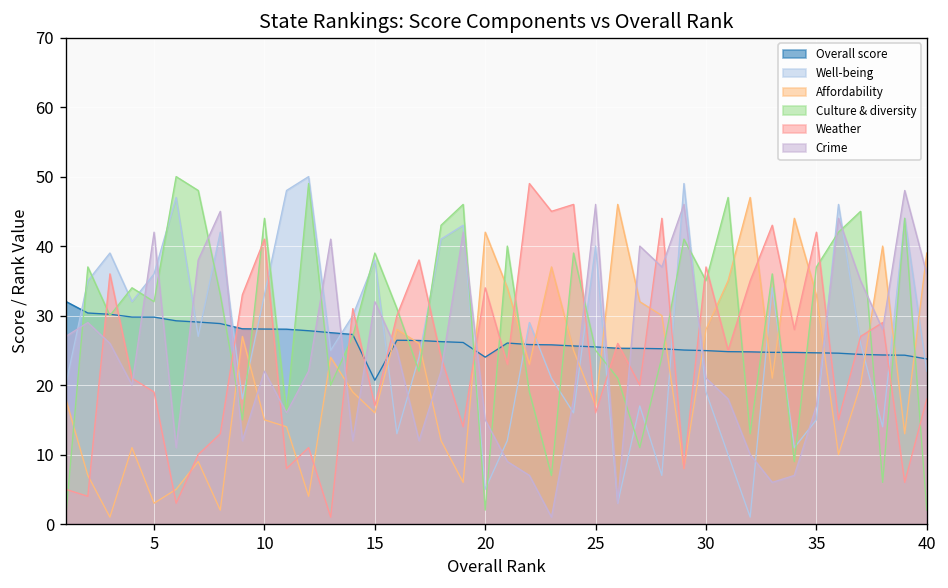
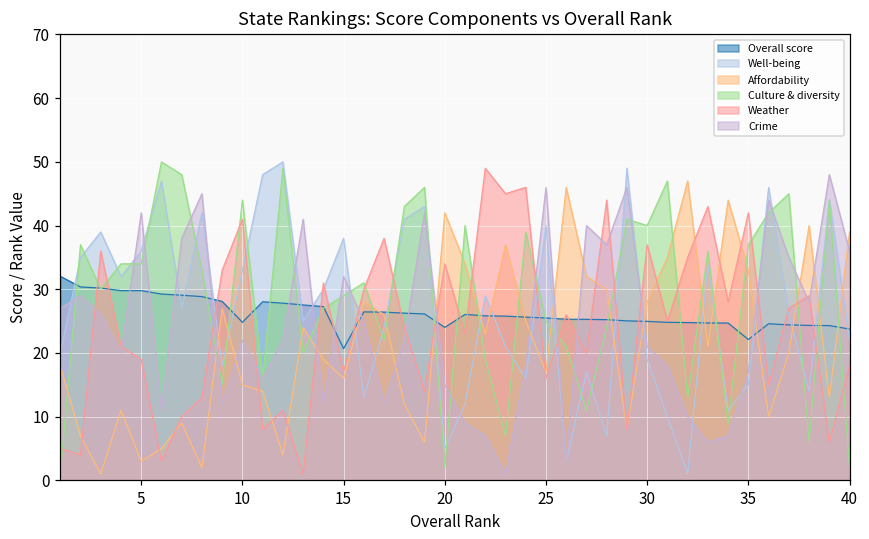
Culture & diversity, 5: 32 -> 34
Overall score, 10: 28 -> 25
Culture & diversity, 15: 39 -> 29
Culture & diversity, 30: 35 -> 40
Overall score, 35: 25 -> 22
